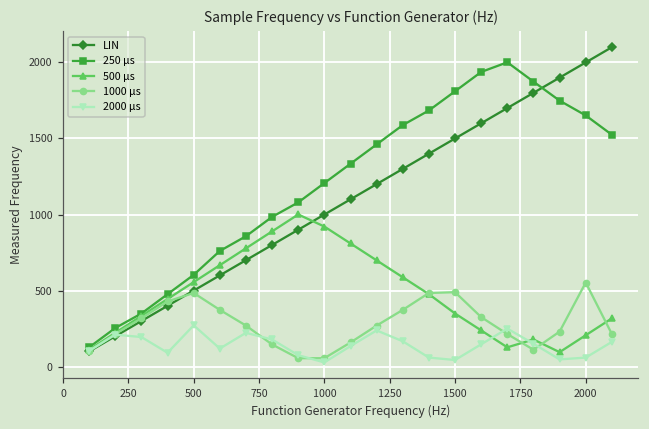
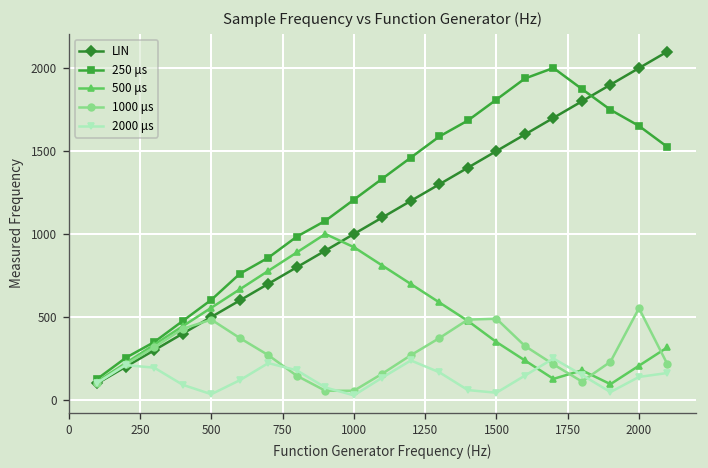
2000 μs, 500: 270 -> 30
2000 μs, 2000: 60 -> 140
